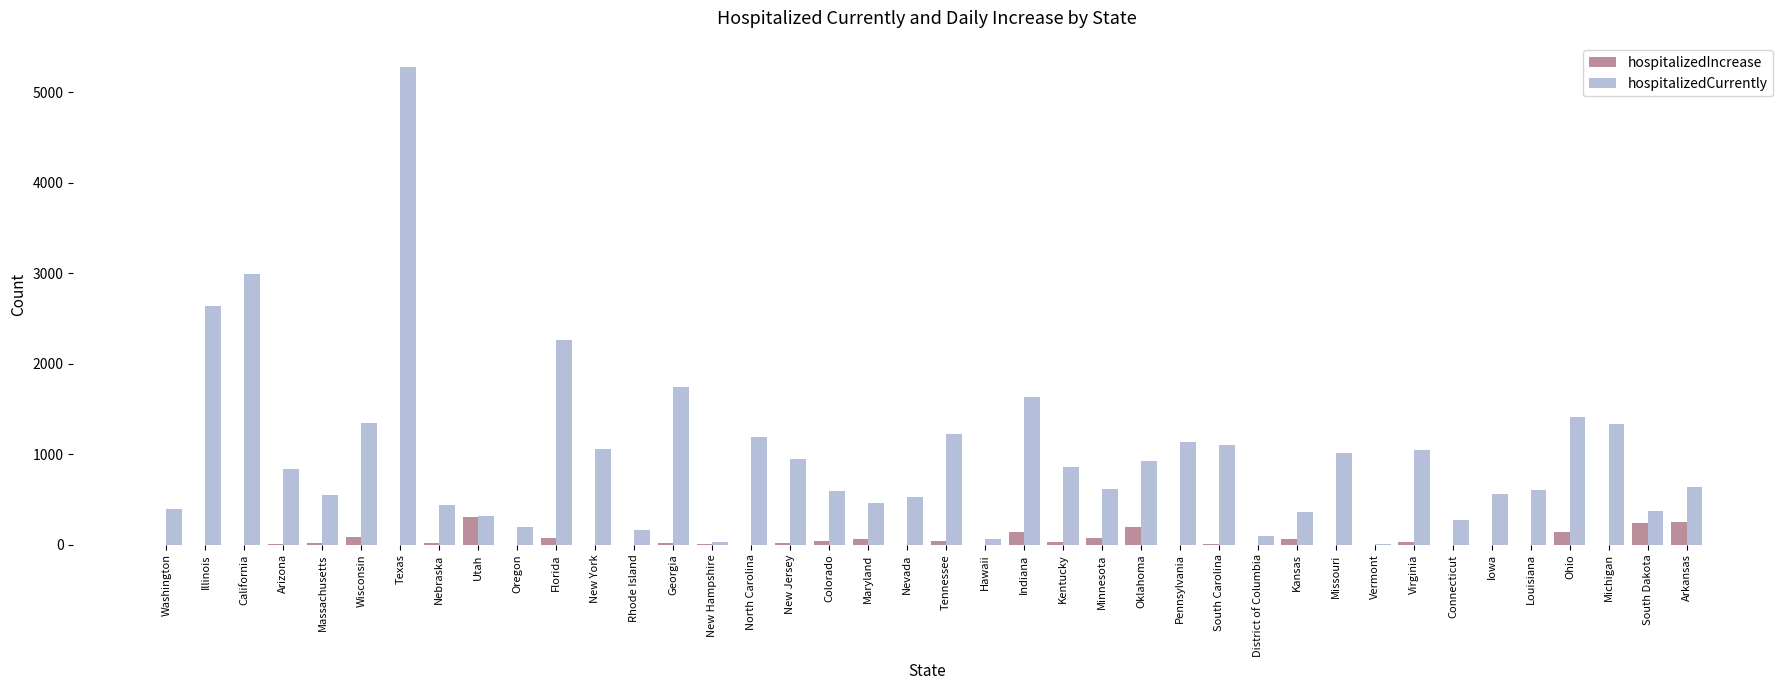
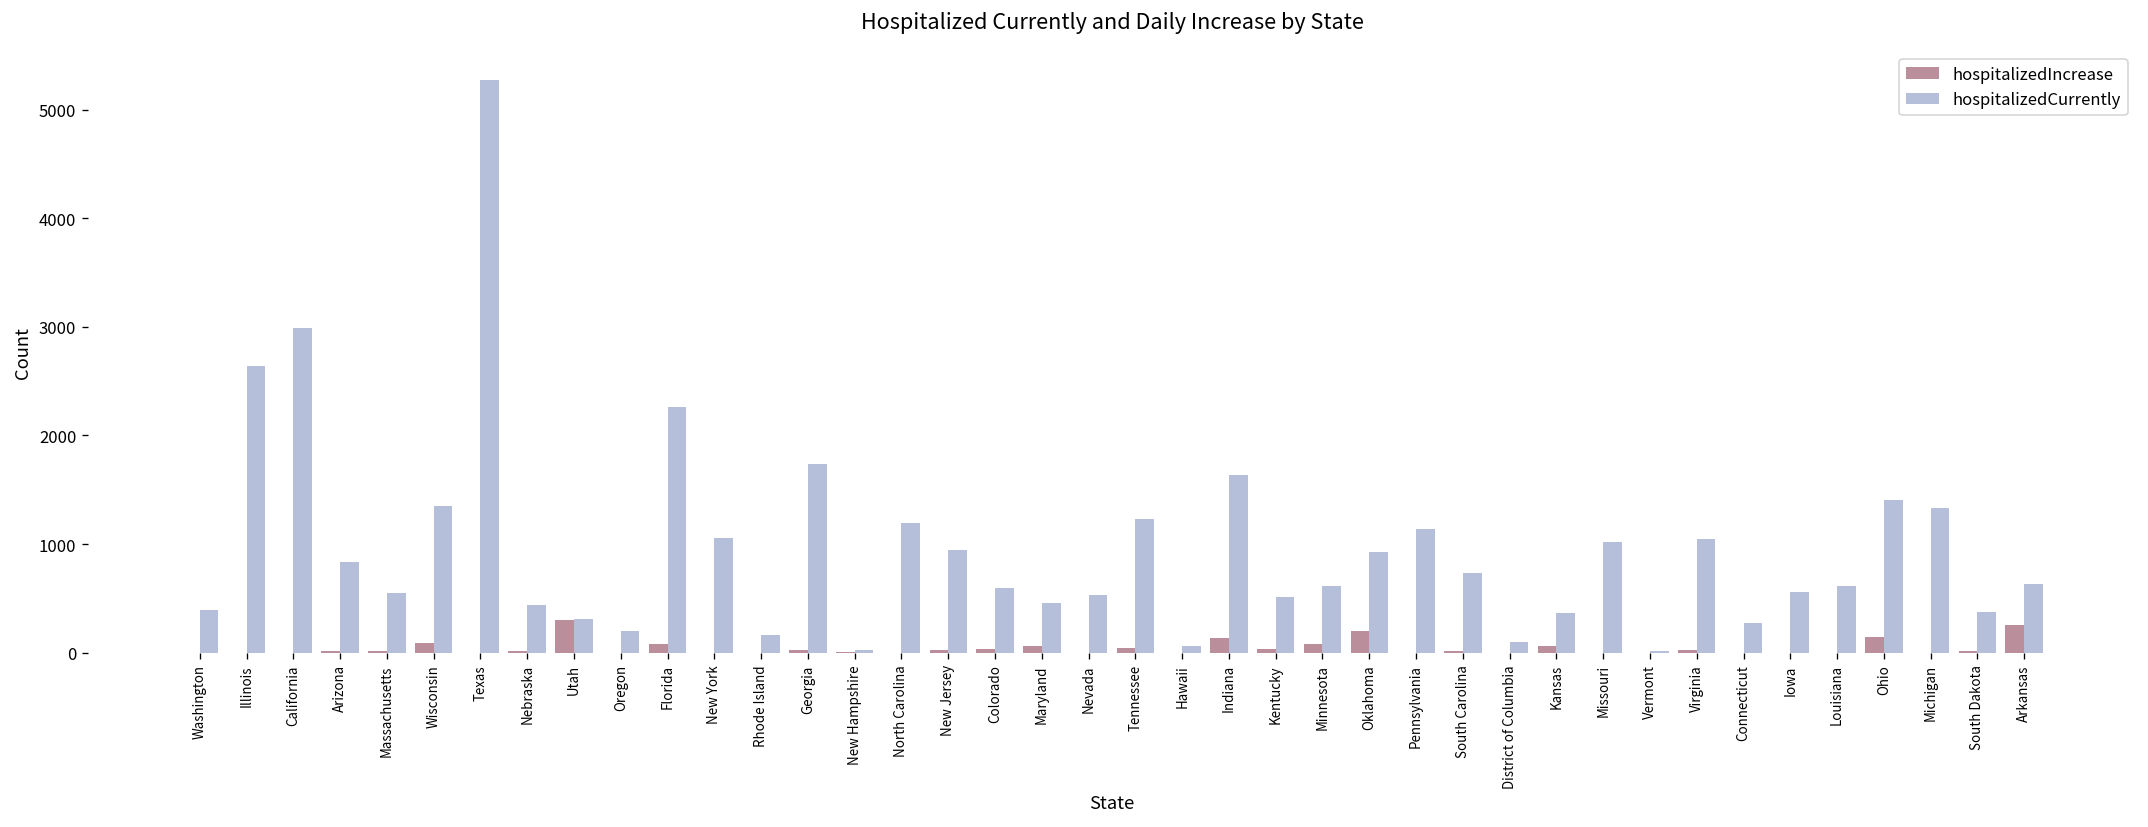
hospitalizedCurrently, Kentucky: 900 -> 500
hospitalizedCurrently, South Carolina: 1100 -> 700
hospitalizedIncrease, South Dakota: 200 -> 0
